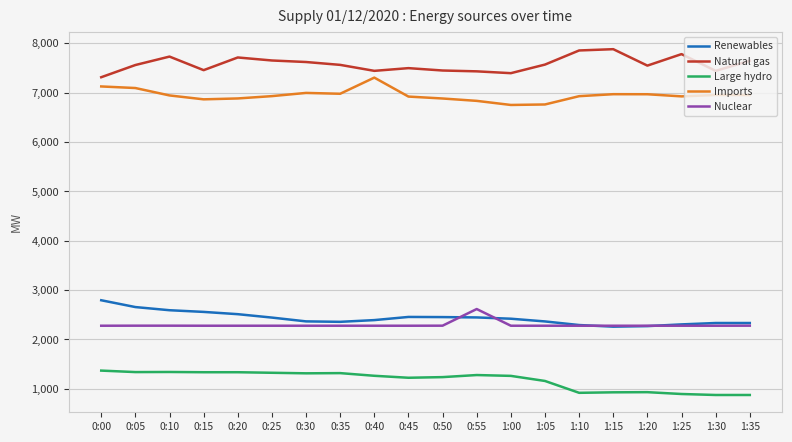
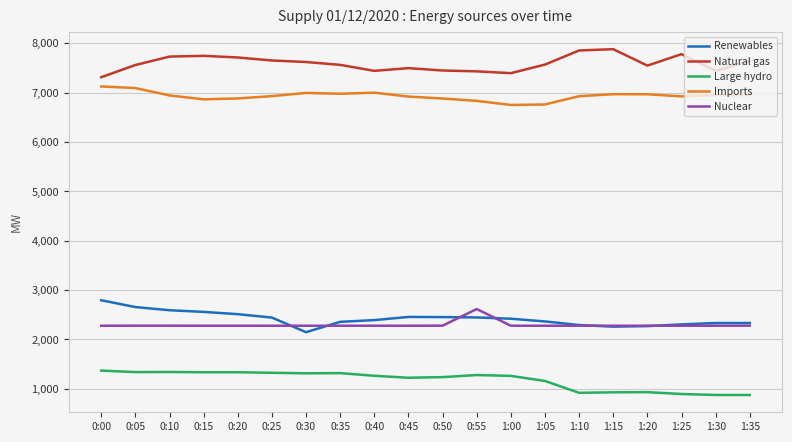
Natural gas, 0:15: 7,500 -> 7,700
Renewables, 0:30: 2,400 -> 2,100
Imports, 0:40: 7,300 -> 7,000
